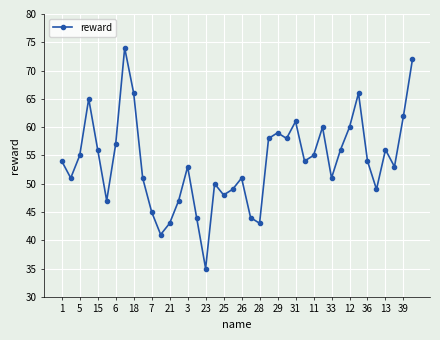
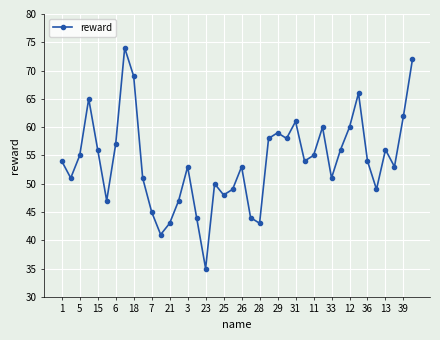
18: 66 -> 69
26: 51 -> 53
